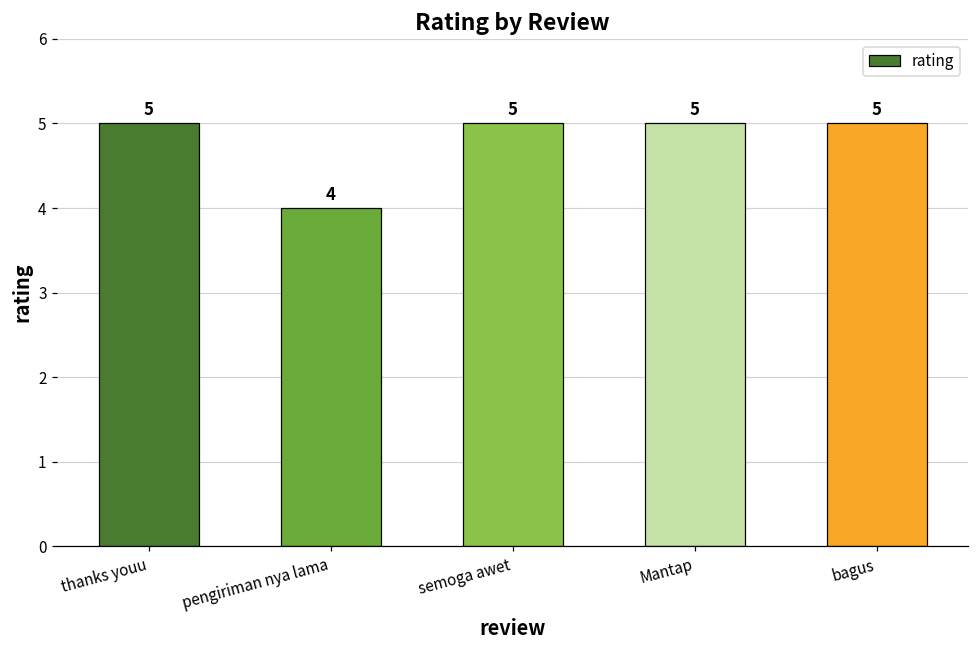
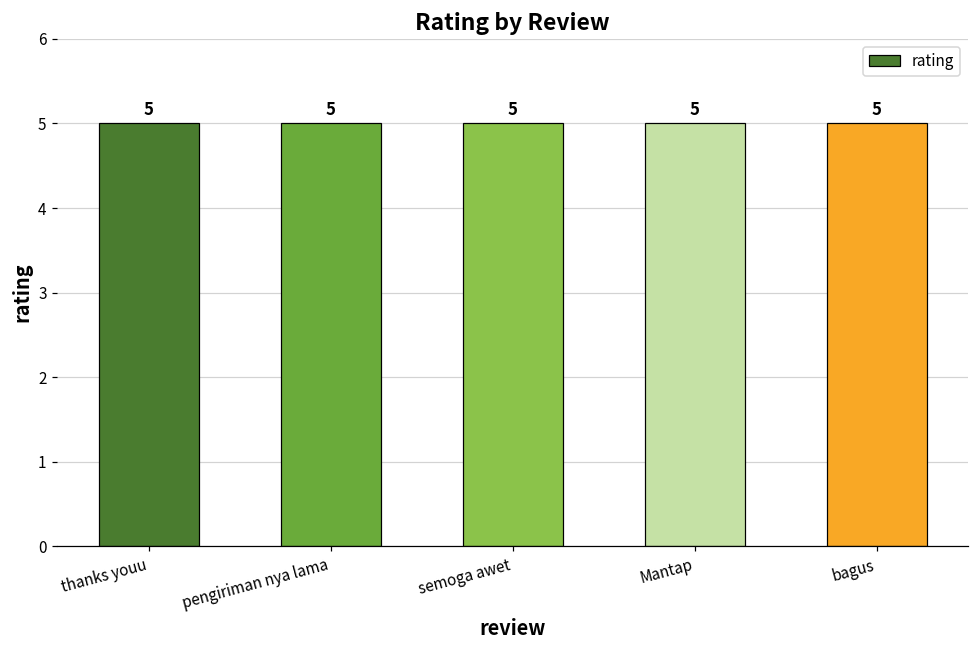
pengiriman nya lama: 4 -> 5
